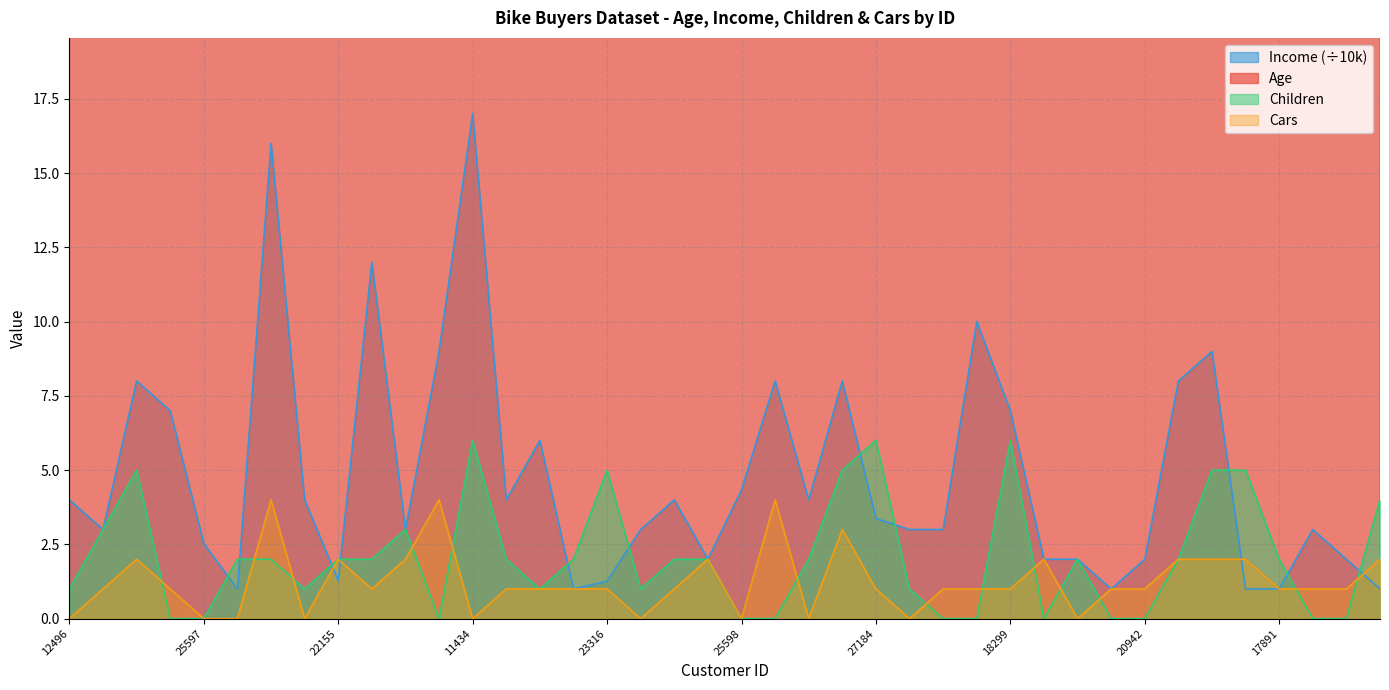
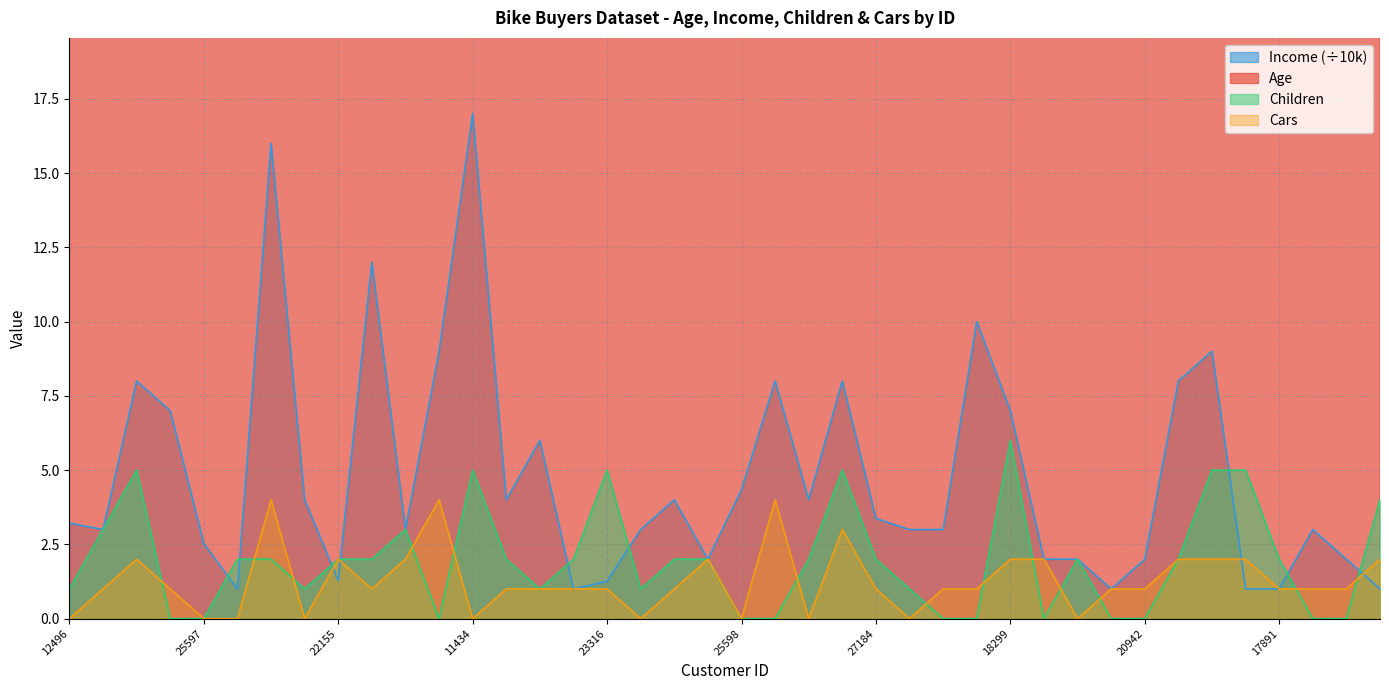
Income (÷10k), 12496: 4.0 -> 3.2
Children, 11434: 6 -> 5
Children, 27184: 6 -> 2
Cars, 18299: 1 -> 2
